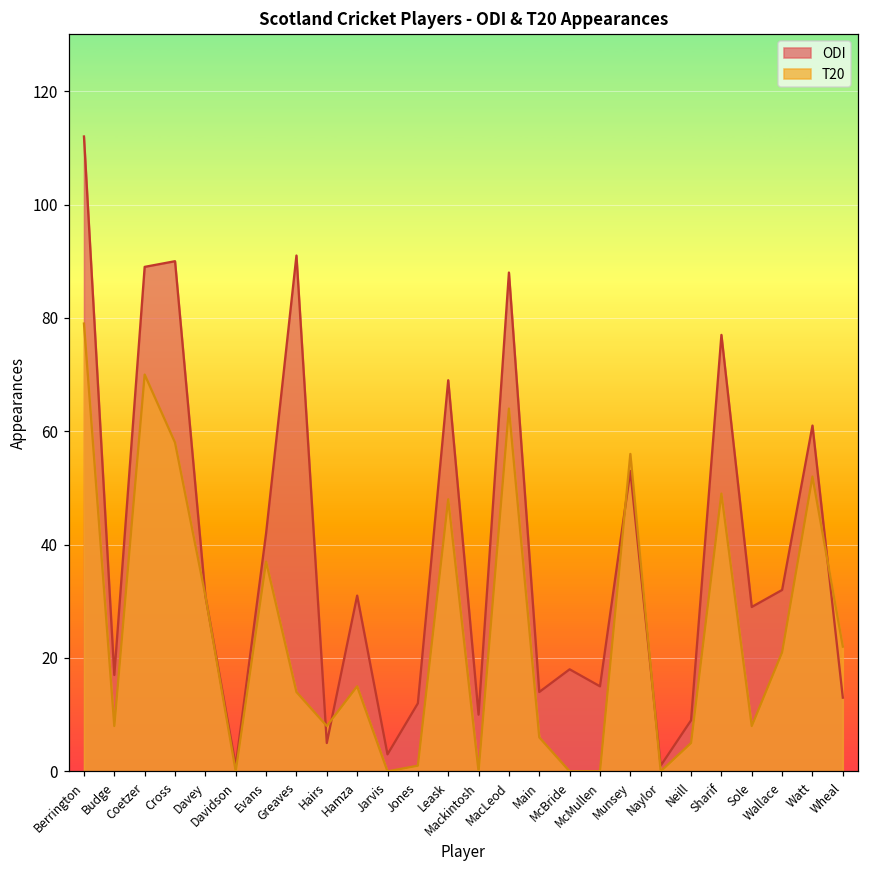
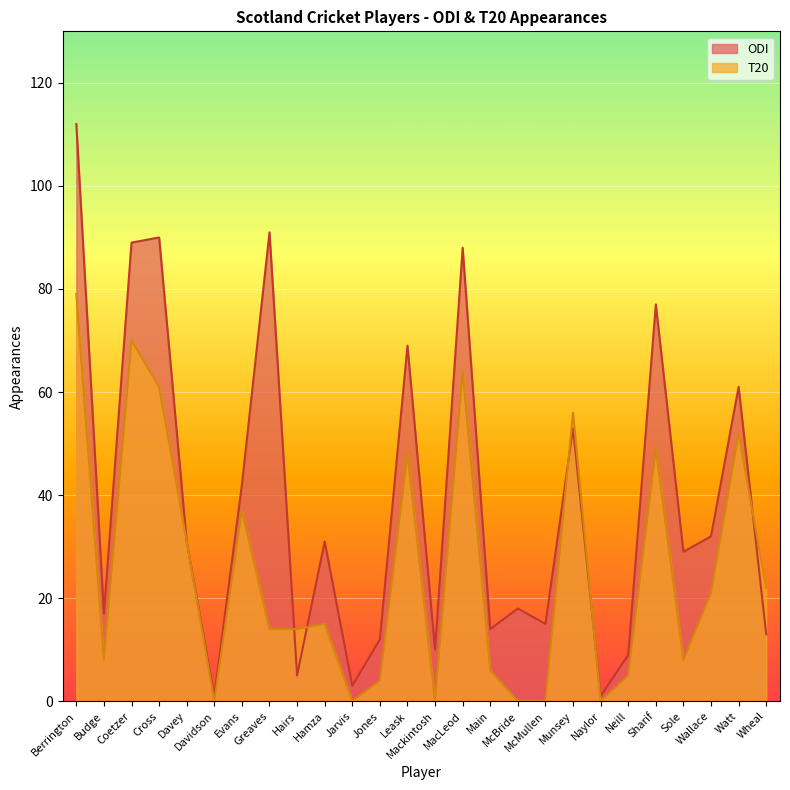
T20, Cross: 58 -> 61
T20, Hairs: 8 -> 14
T20, Jones: 1 -> 4
